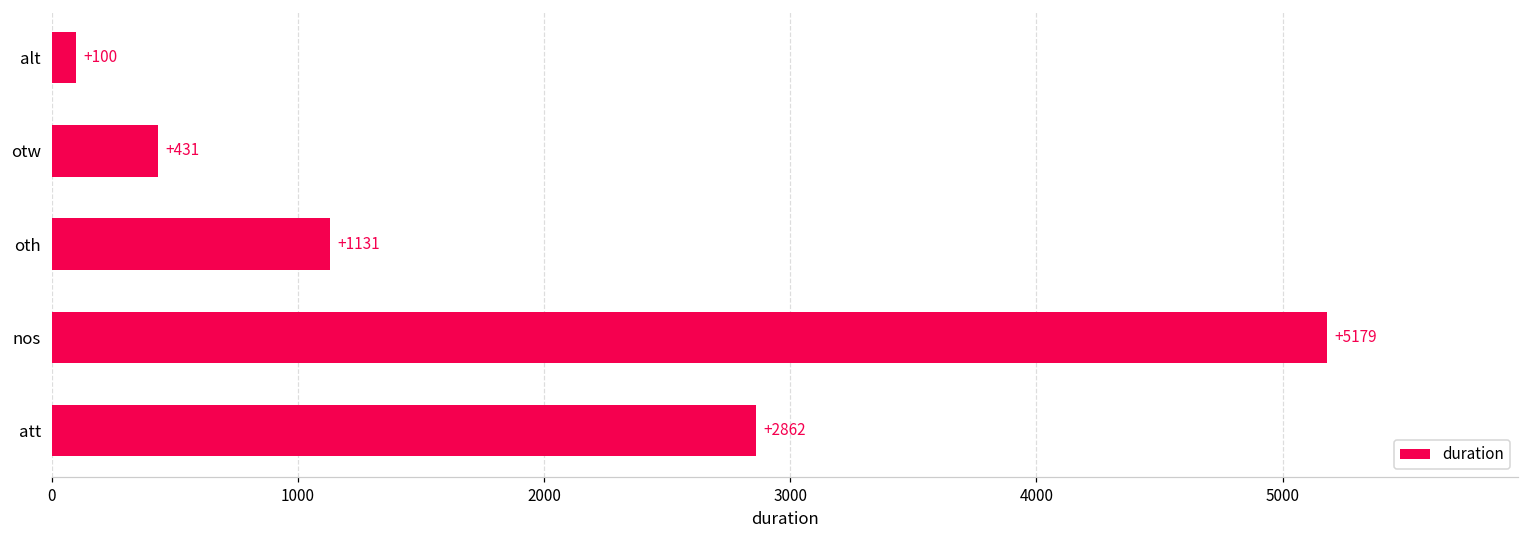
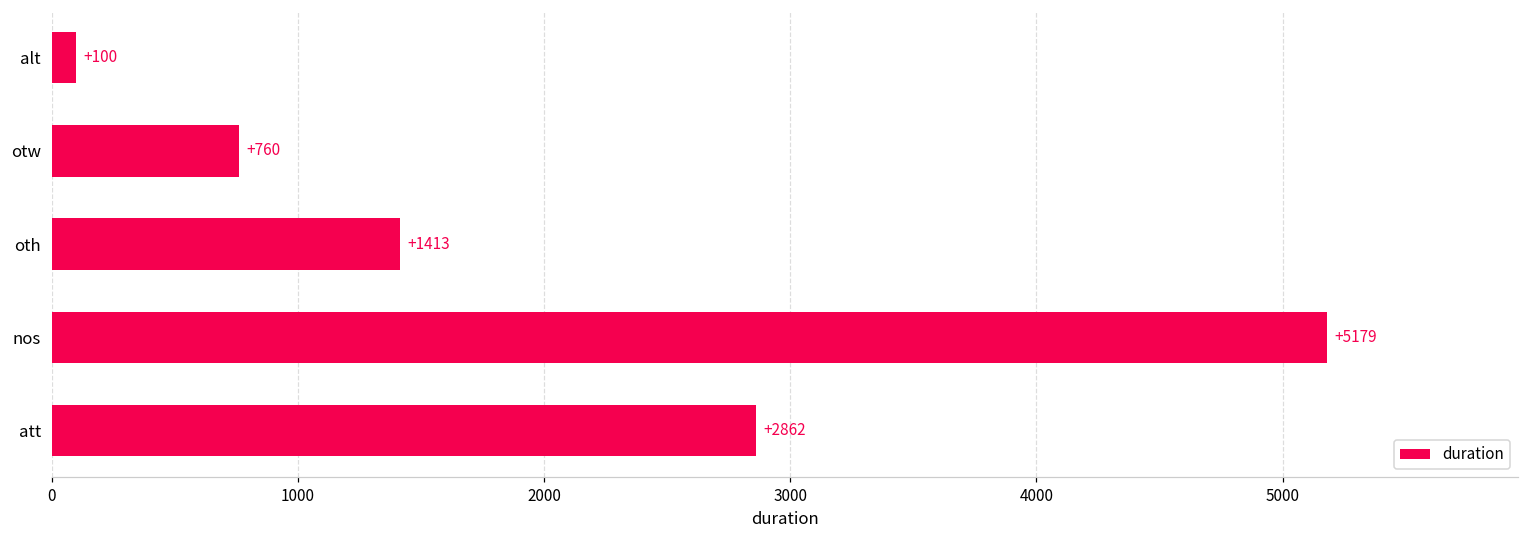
otw: +431 -> +760
oth: +1131 -> +1413
